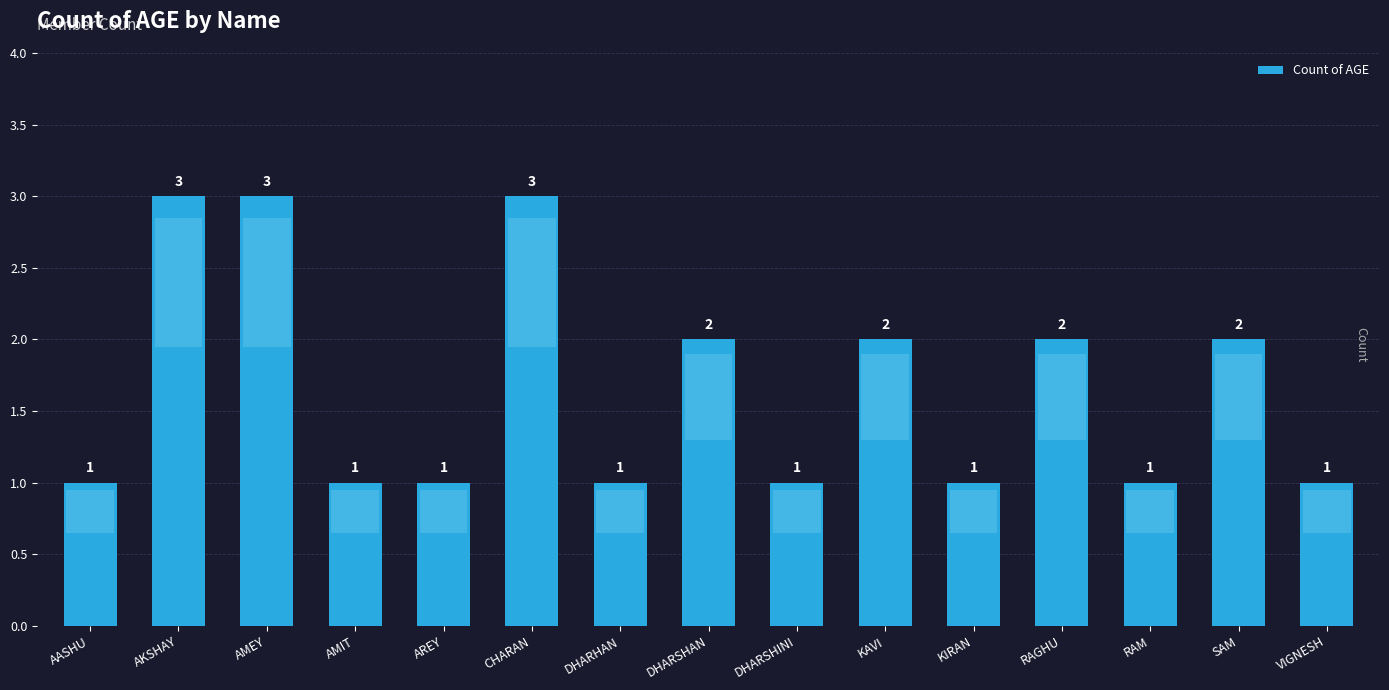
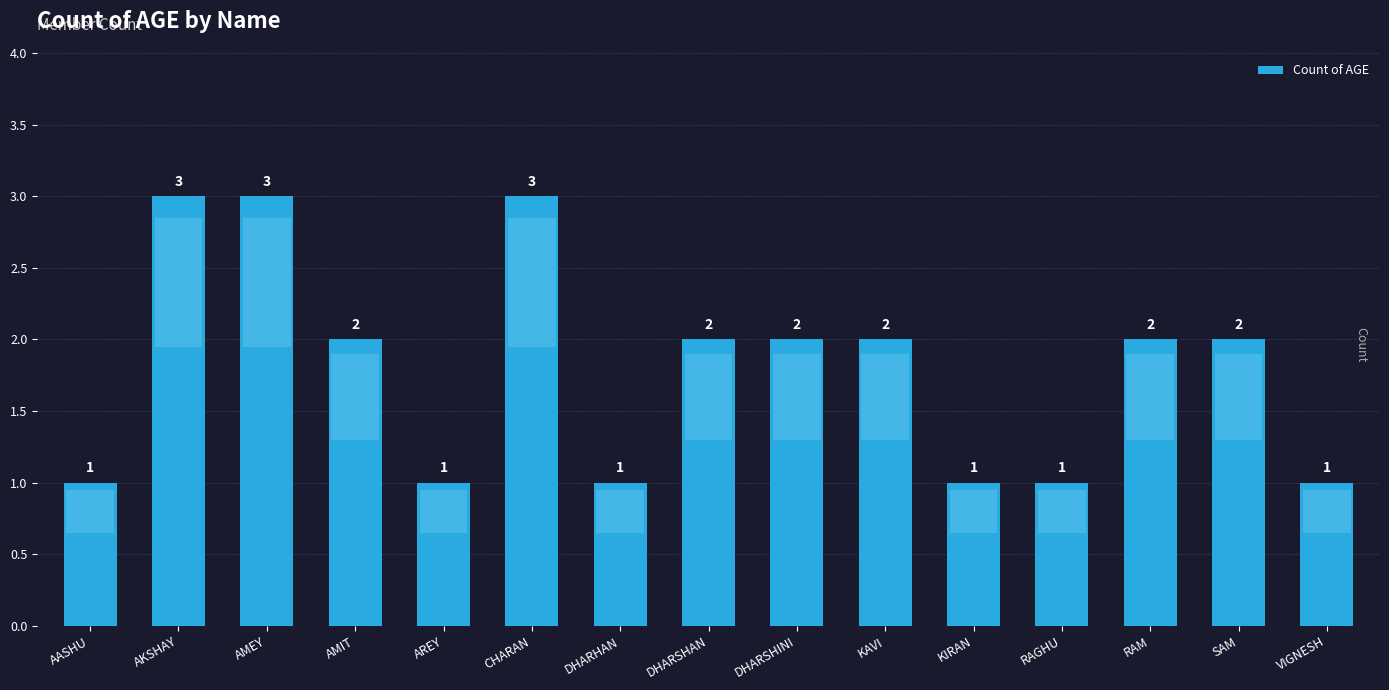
AMIT: 1 -> 2
DHARSHINI: 1 -> 2
RAGHU: 2 -> 1
RAM: 1 -> 2
